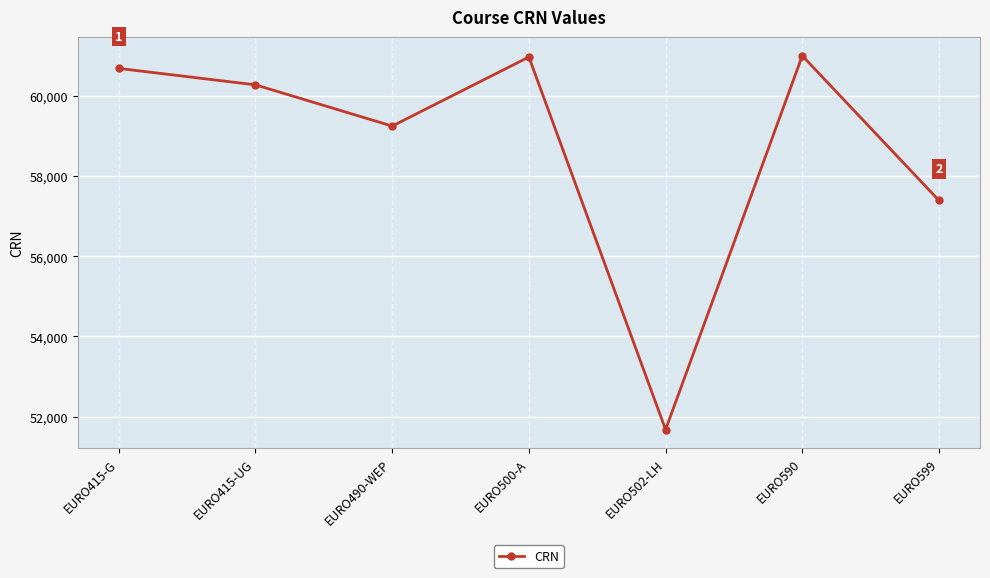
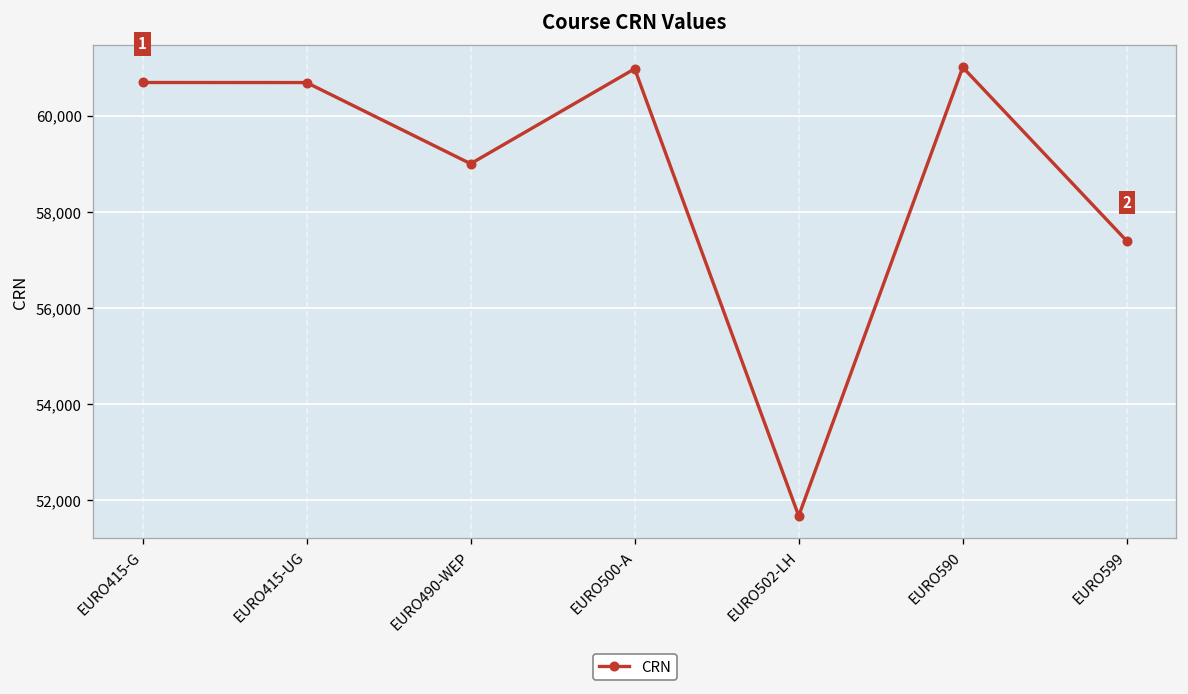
EURO415-UG: 60,300 -> 60,700
EURO490-WEP: 59,300 -> 59,000
